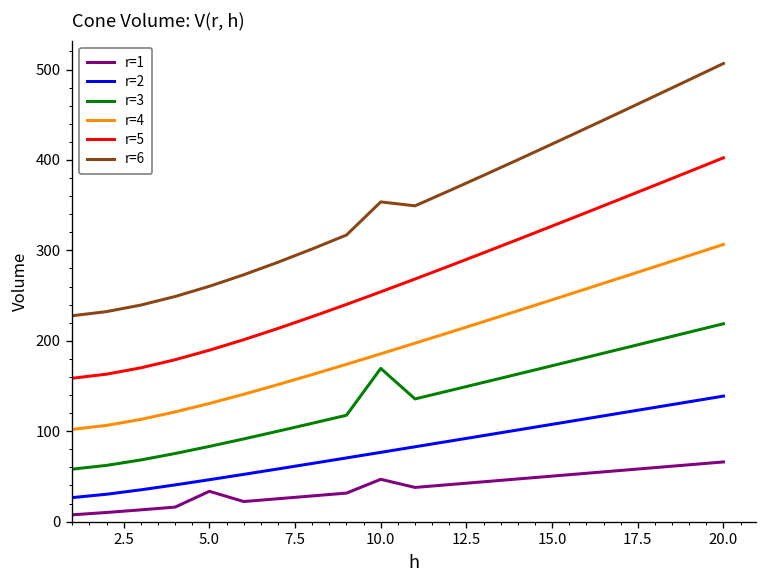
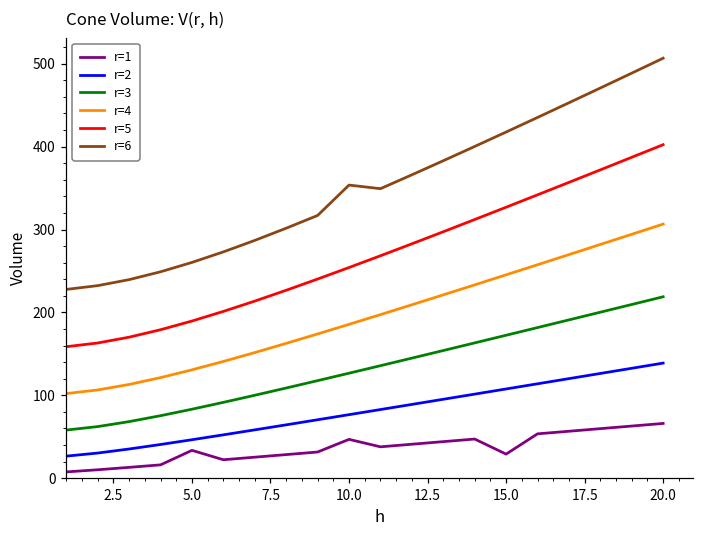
r=3, 10.0: 170 -> 130
r=1, 15.0: 50 -> 30
